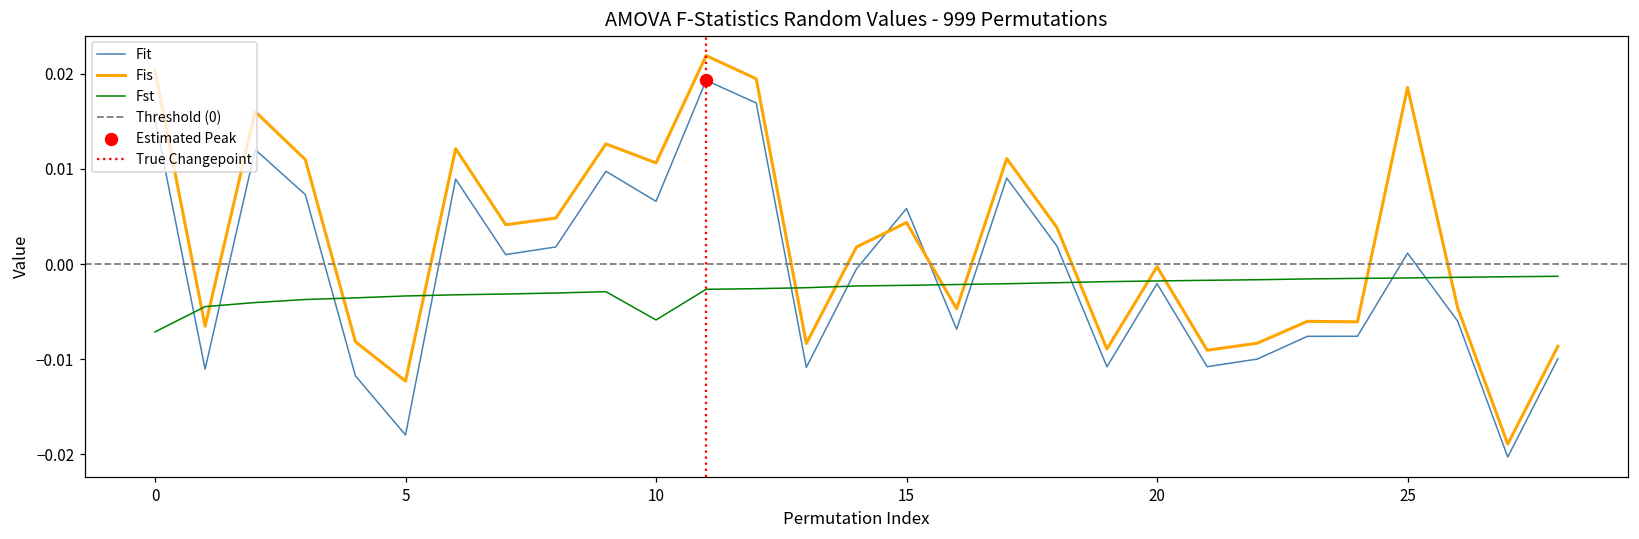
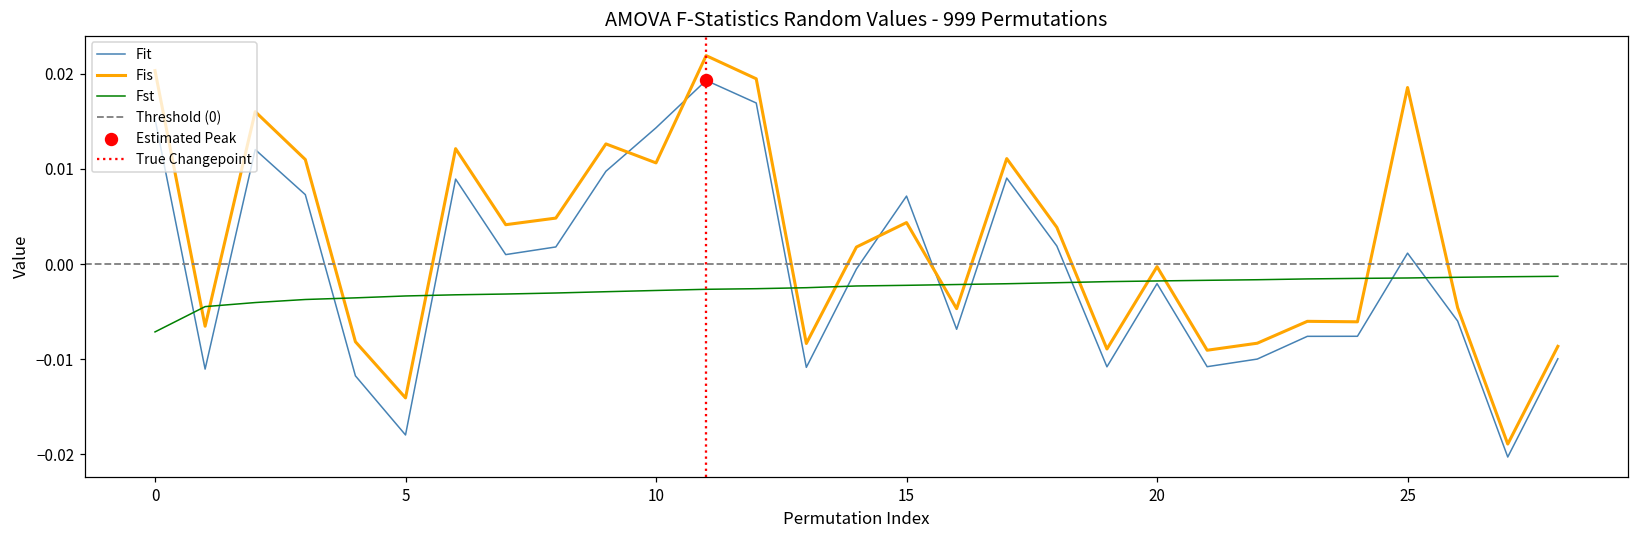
Fis, 5: -0.012 -> -0.014
Fit, 10: 0.007 -> 0.014
Fst, 10: -0.006 -> -0.003
Fit, 15: 0.006 -> 0.007
